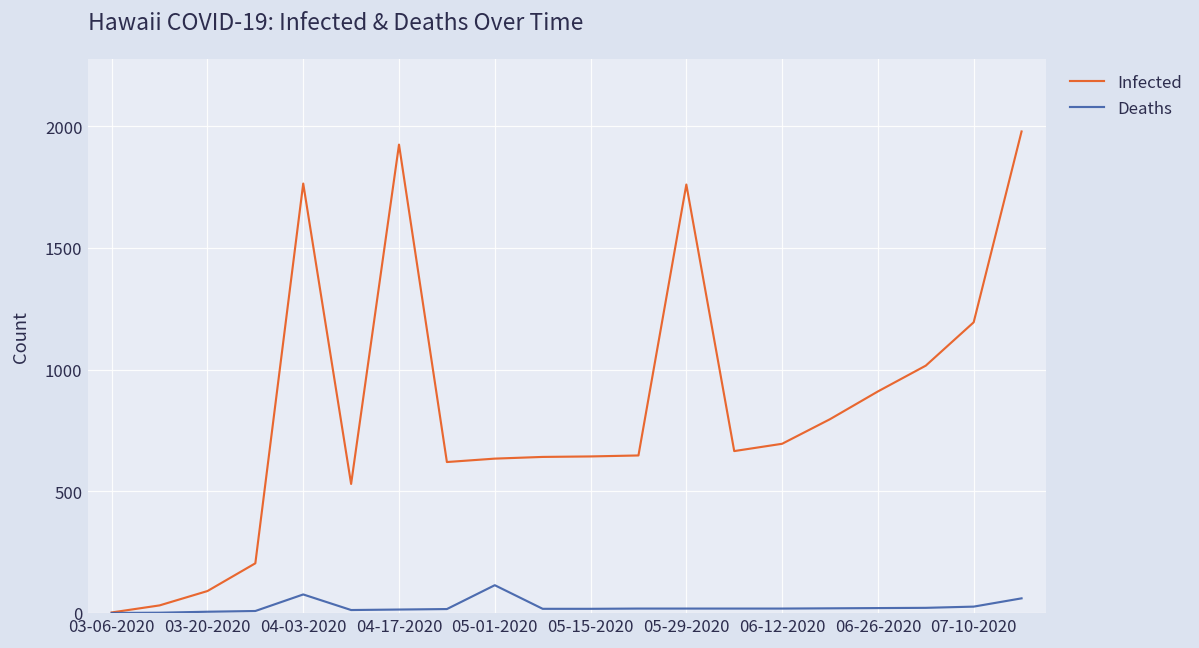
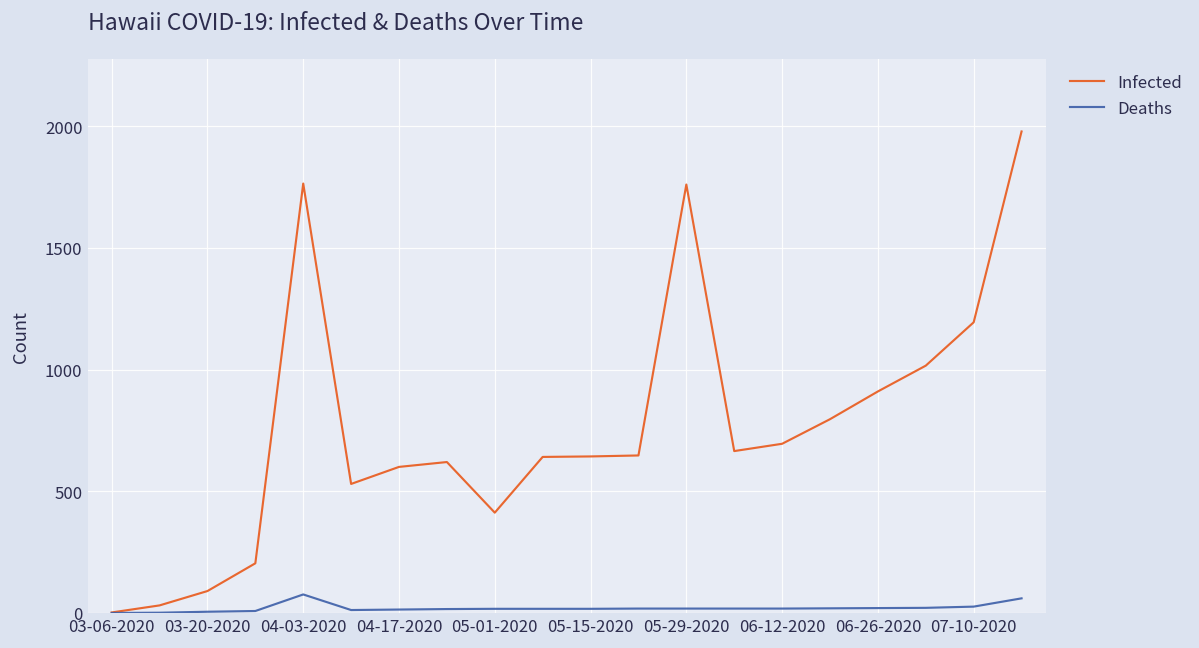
Infected, 04-17-2020: 1920 -> 600
Infected, 05-01-2020: 630 -> 410
Deaths, 05-01-2020: 110 -> 20
